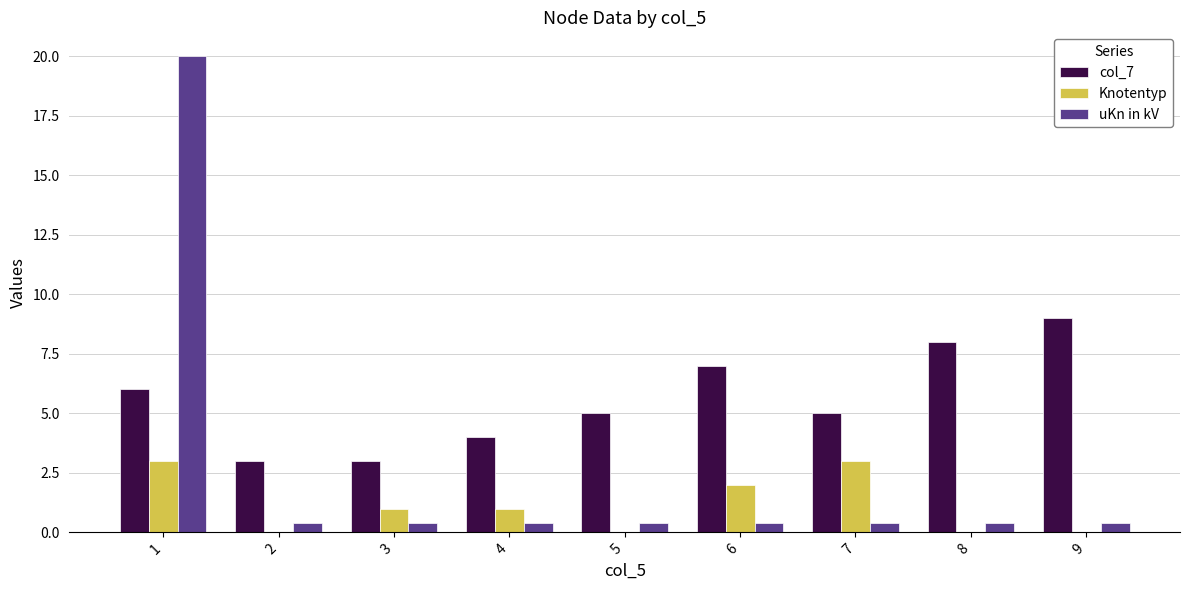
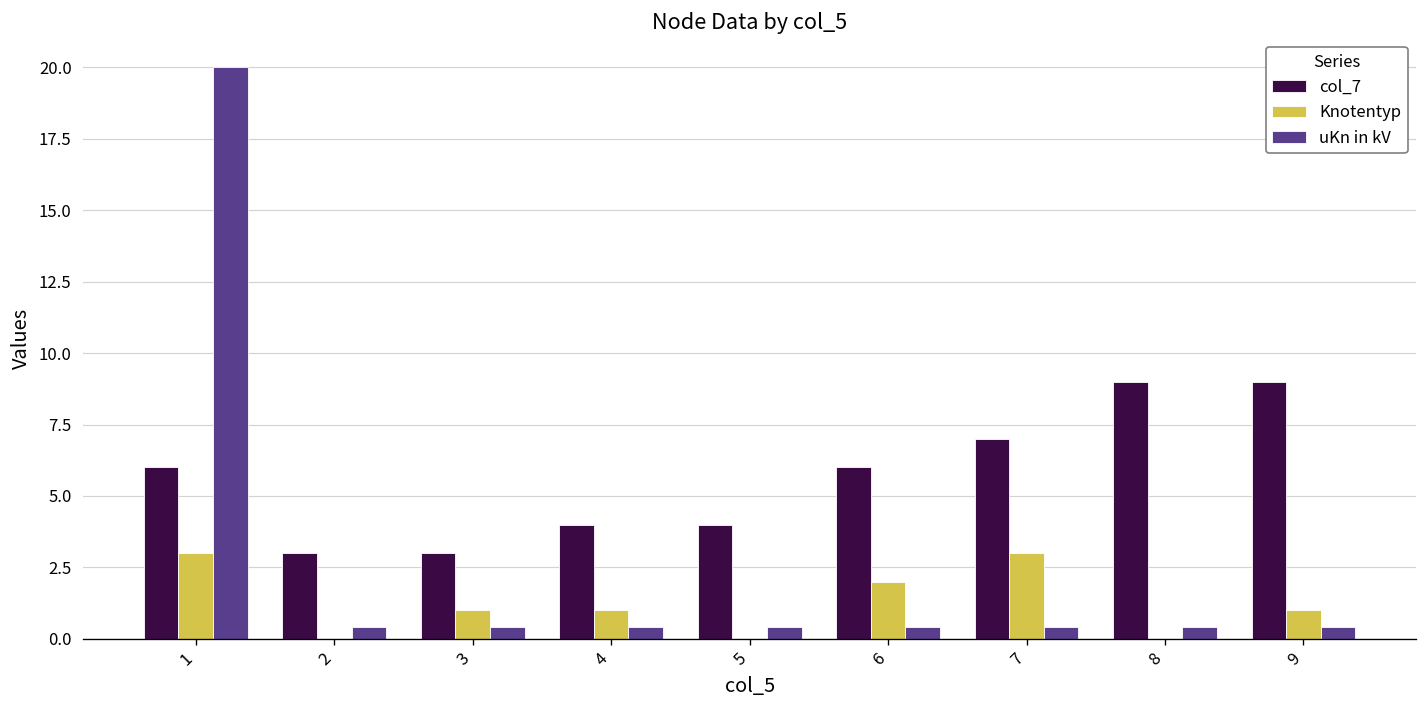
col_7, 5: 5 -> 4
col_7, 6: 7 -> 6
col_7, 7: 5 -> 7
col_7, 8: 8 -> 9
Knotentyp, 9: 0 -> 1
